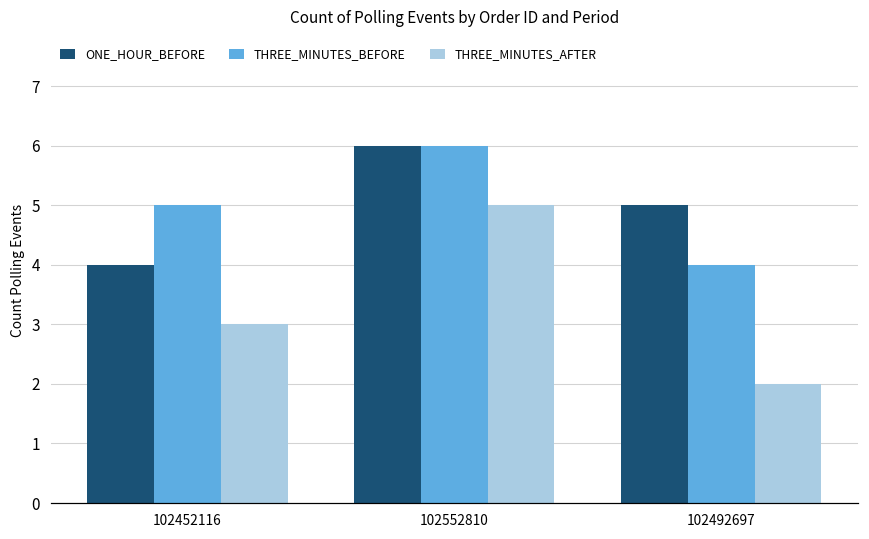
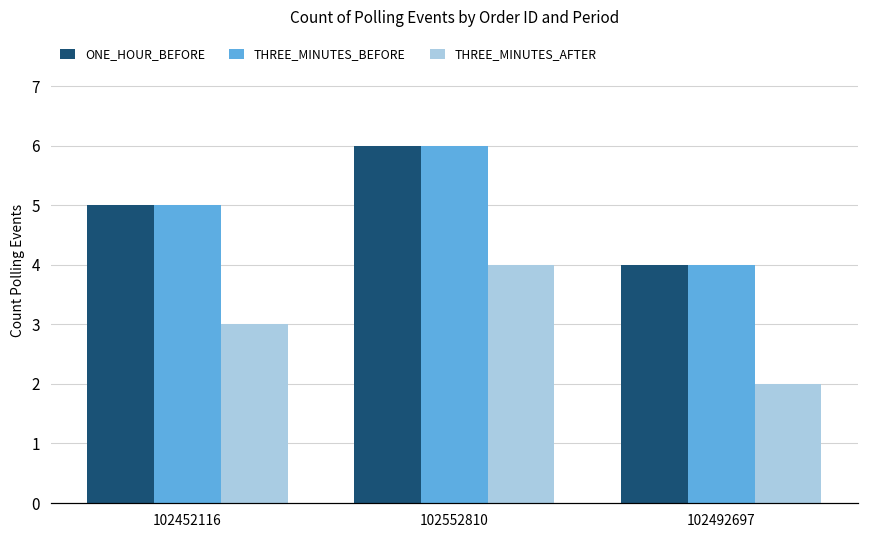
ONE_HOUR_BEFORE, 102452116: 4 -> 5
THREE_MINUTES_AFTER, 102552810: 5 -> 4
ONE_HOUR_BEFORE, 102492697: 5 -> 4
